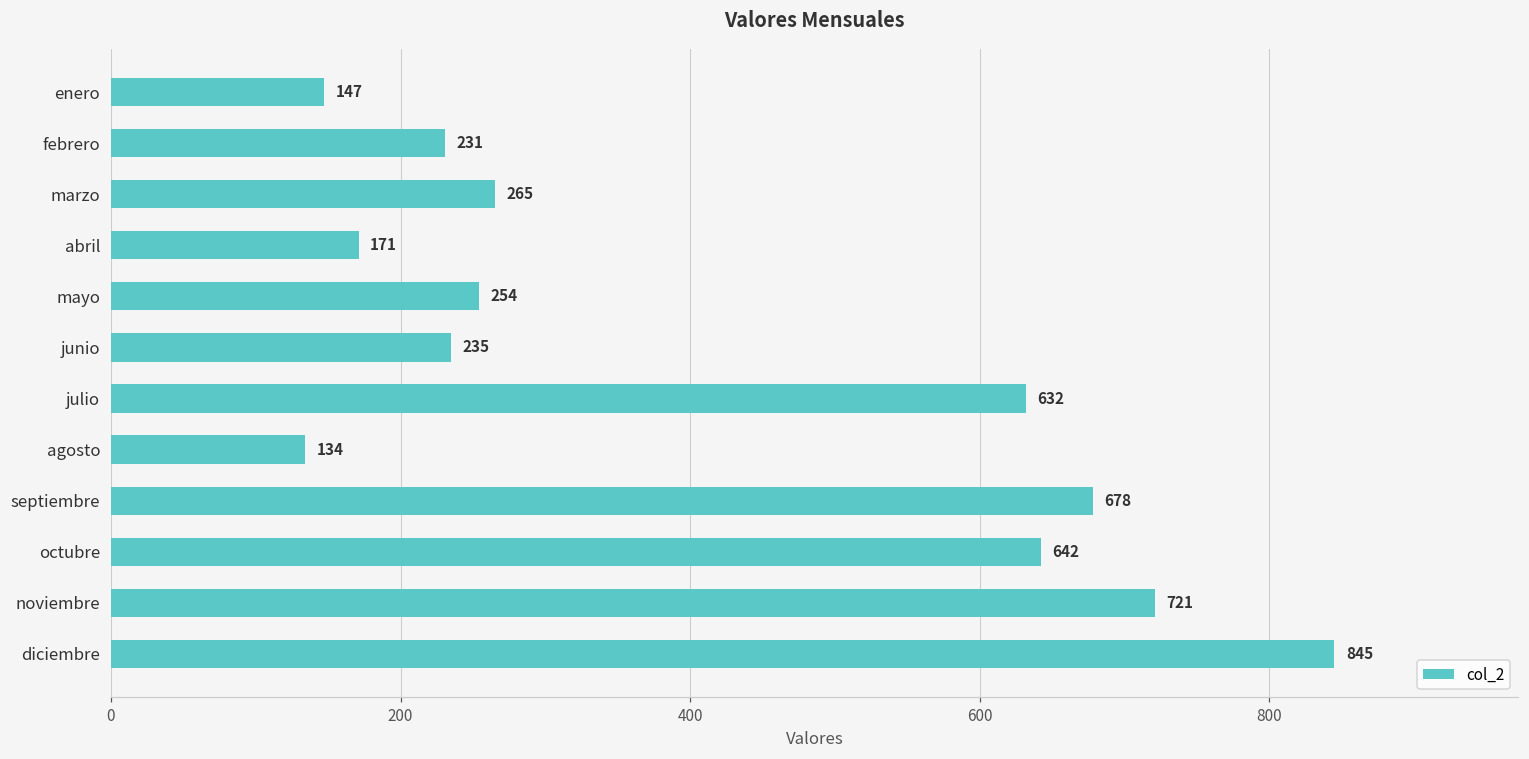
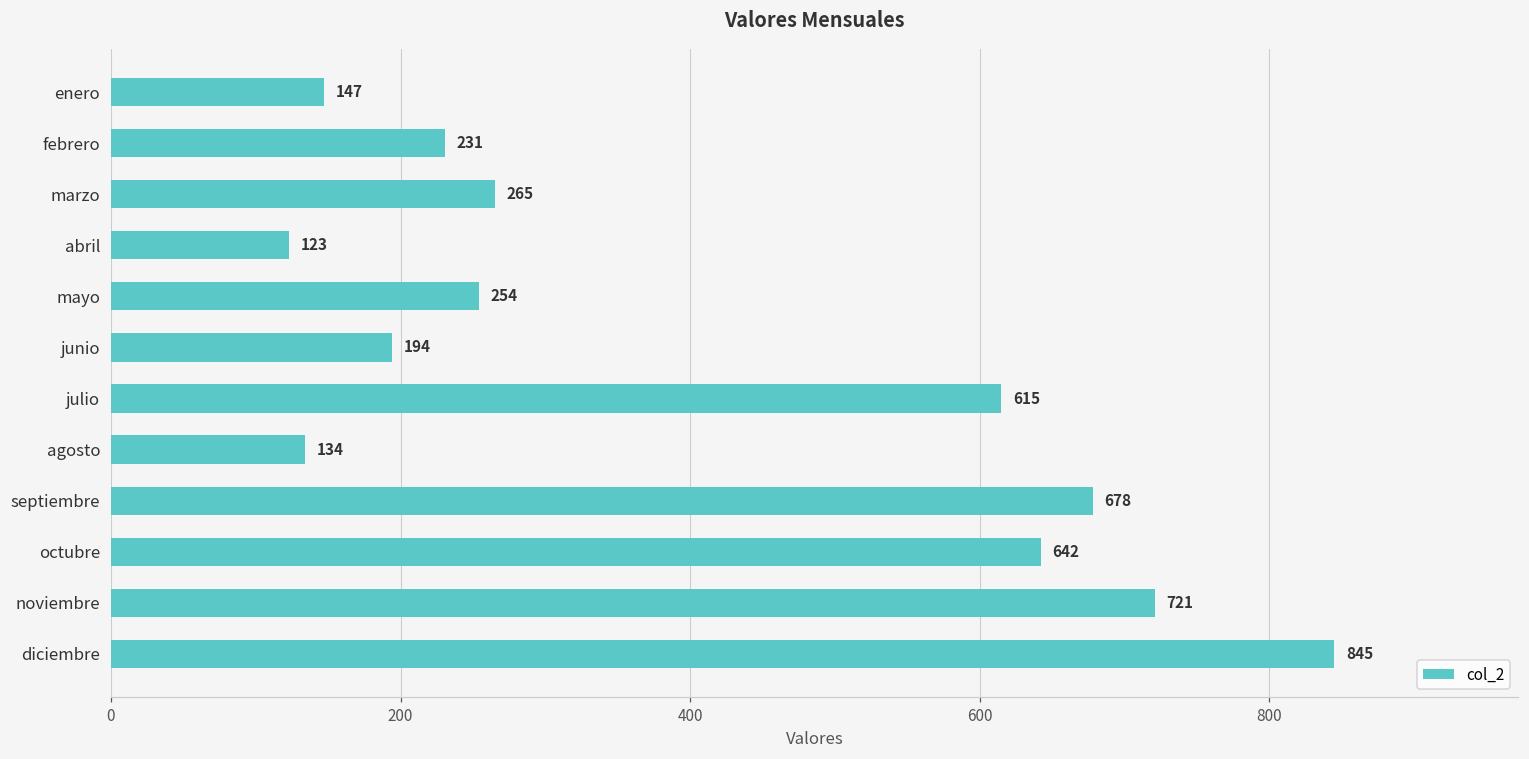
abril: 171 -> 123
junio: 235 -> 194
julio: 632 -> 615
